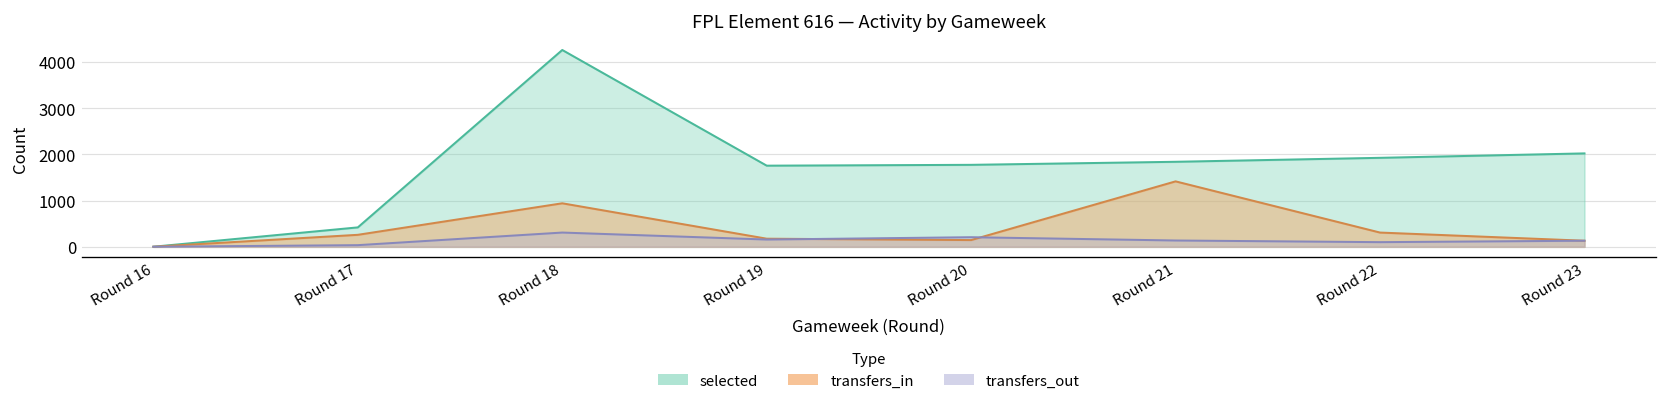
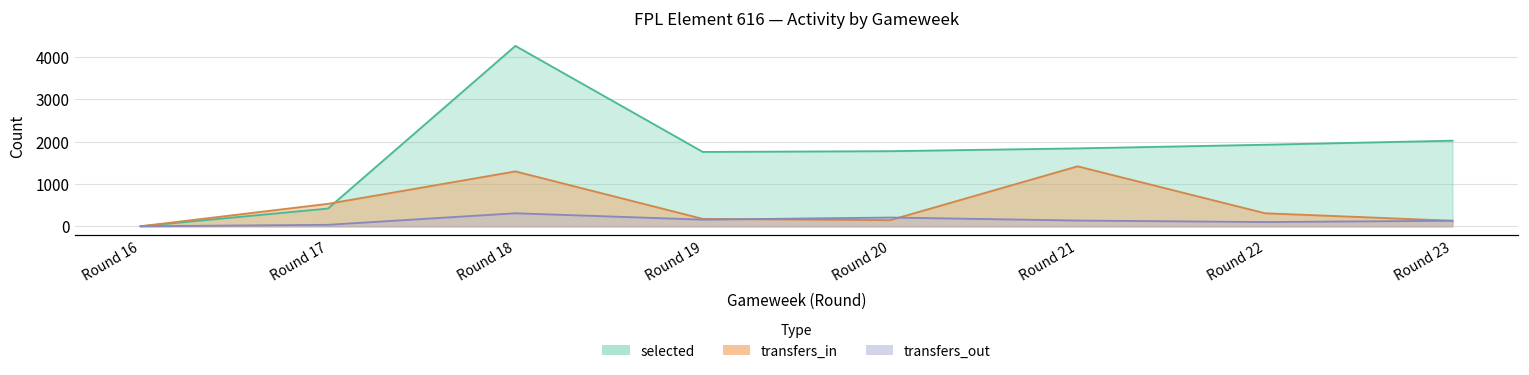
transfers_in, Round 17: 300 -> 500
transfers_in, Round 18: 900 -> 1300
